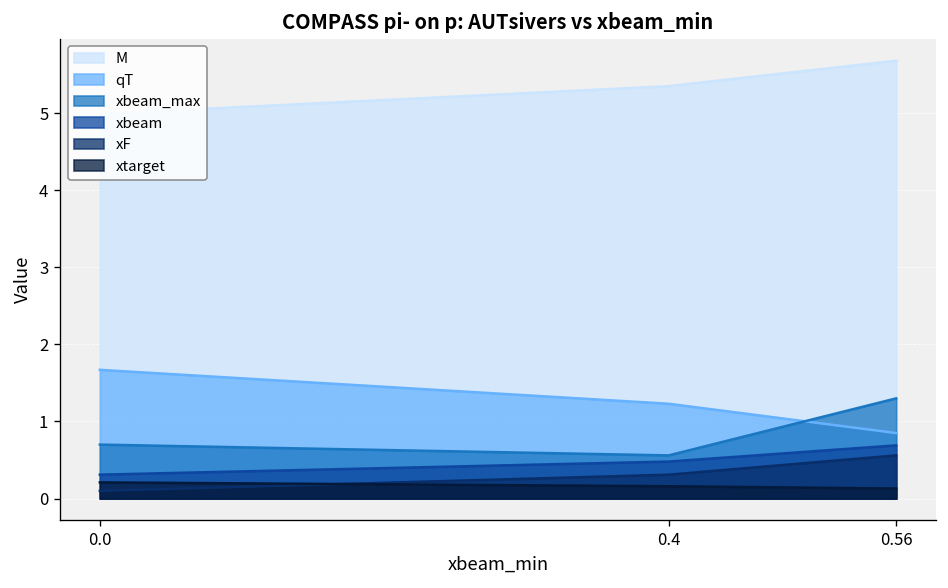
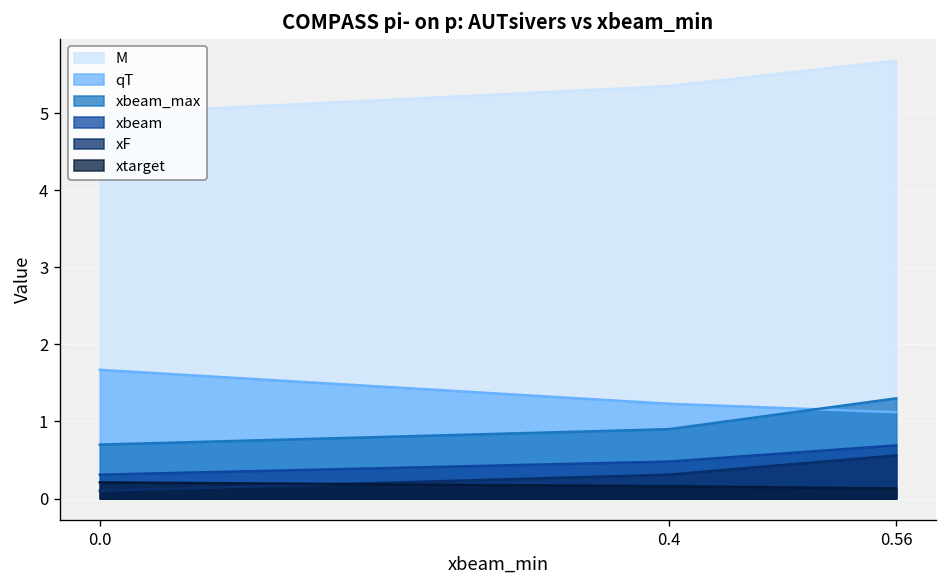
xbeam_max, 0.4: 0.6 -> 0.9
qT, 0.56: 0.9 -> 1.1
